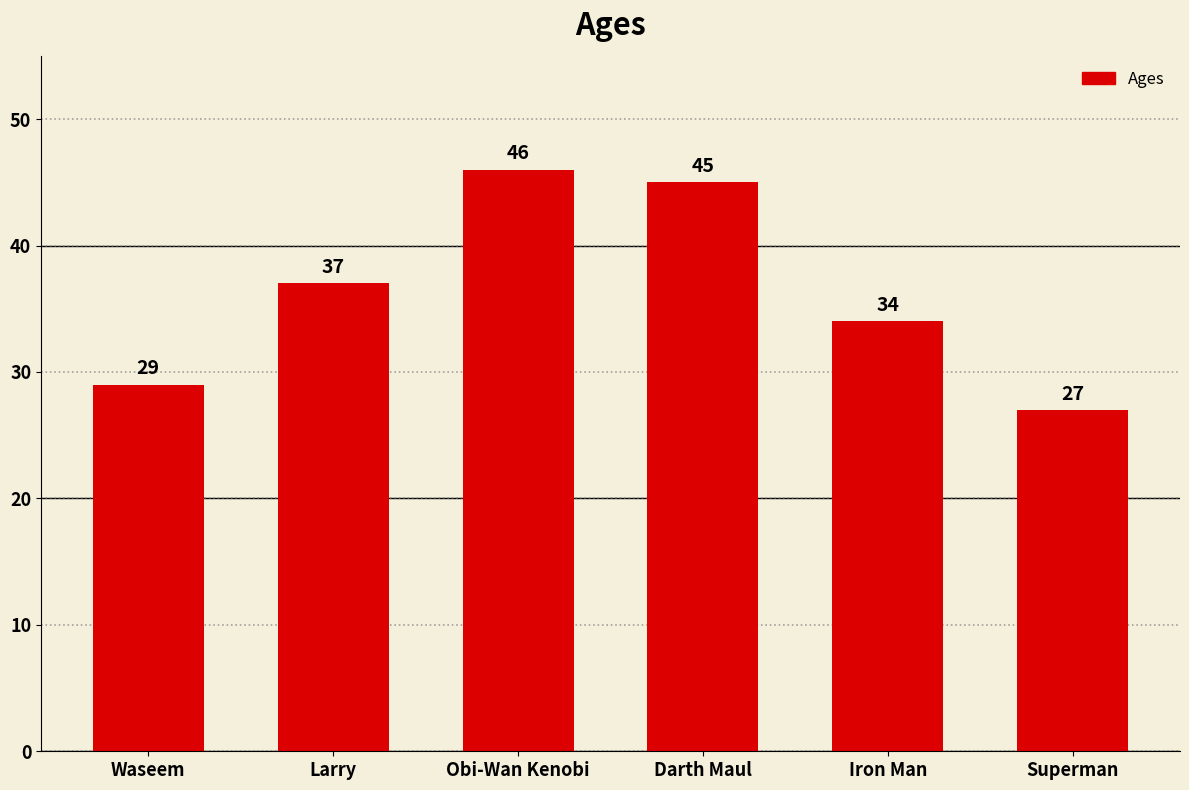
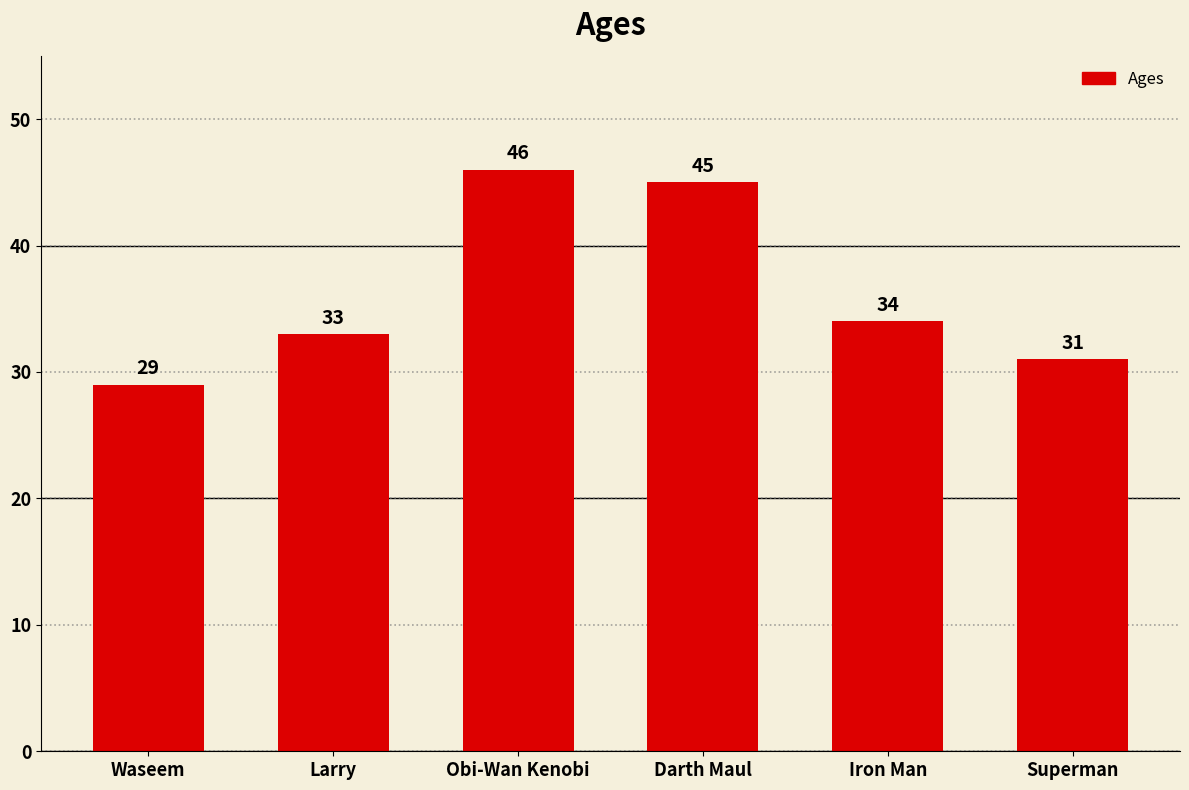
Larry: 37 -> 33
Superman: 27 -> 31
